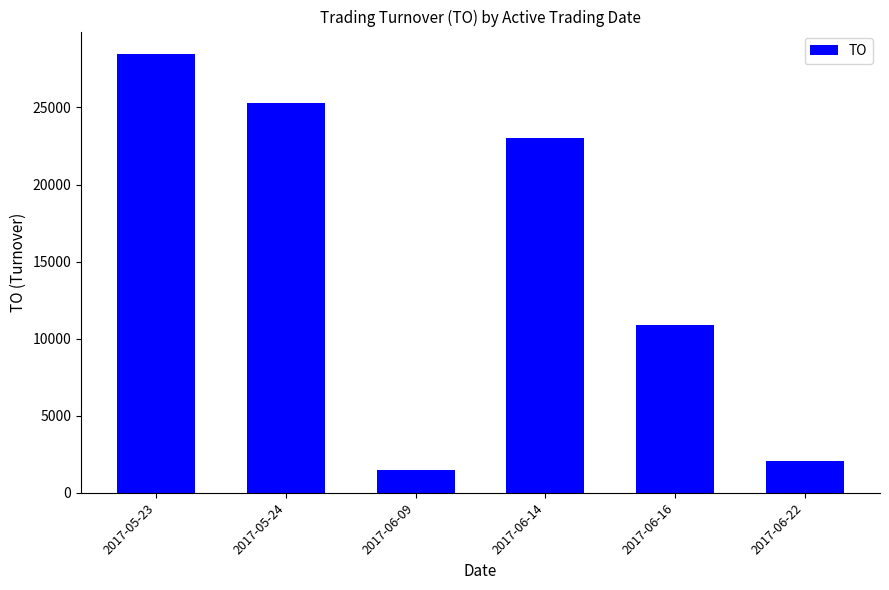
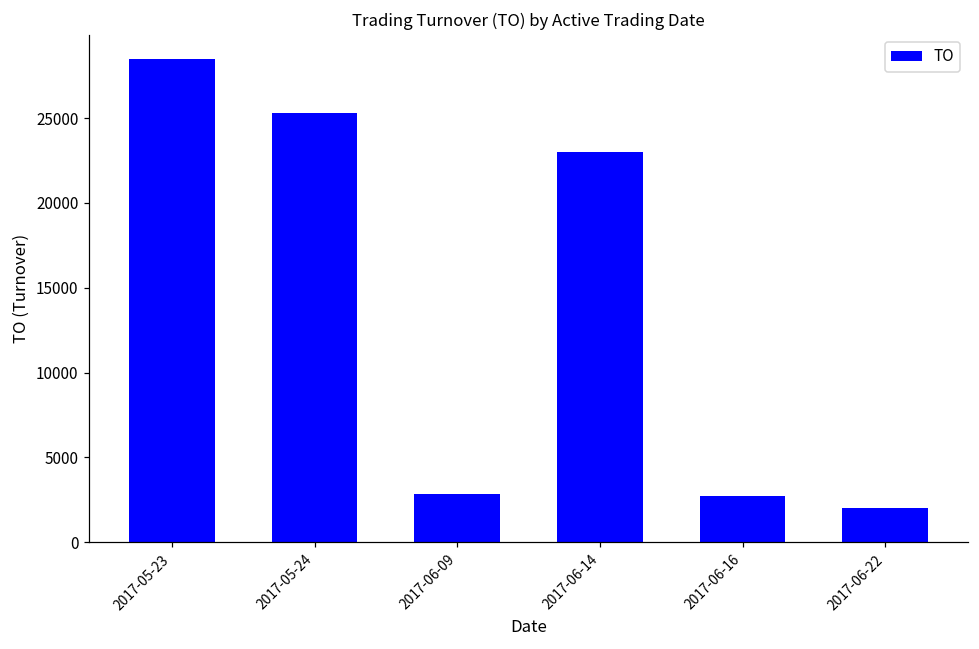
2017-06-09: 1500 -> 2800
2017-06-16: 10900 -> 2700
